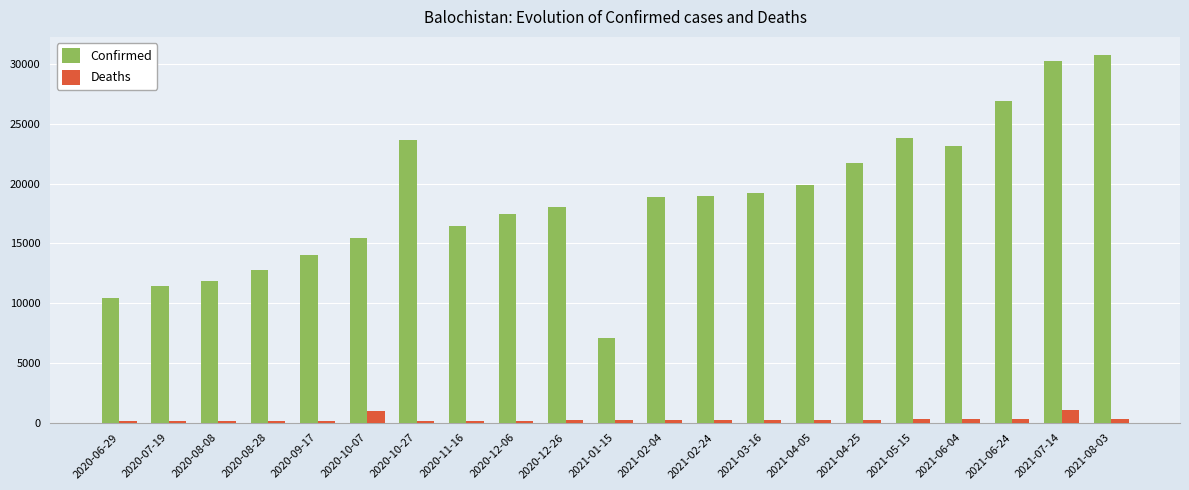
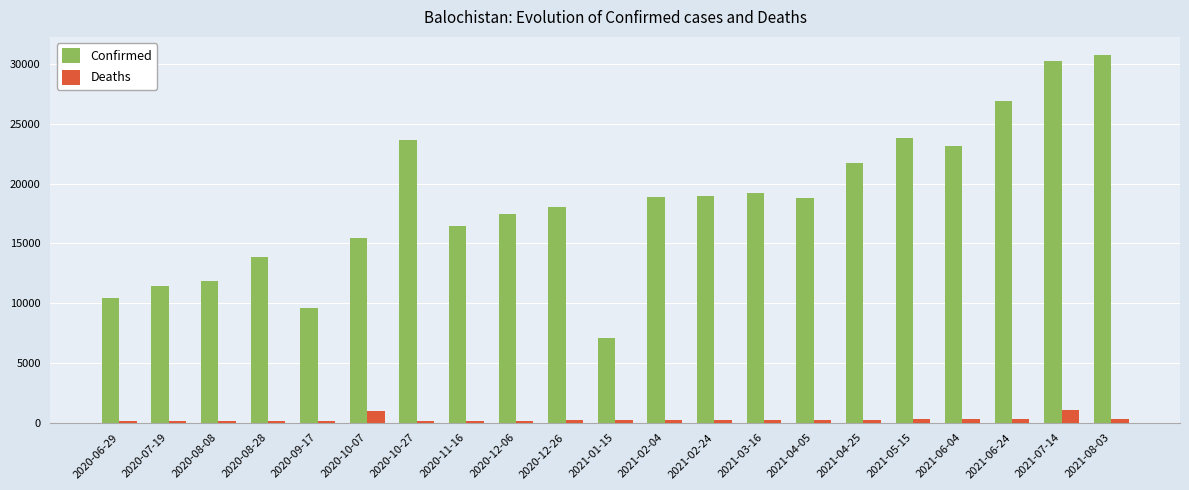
Confirmed, 2020-08-28: 12700 -> 13900
Confirmed, 2020-09-17: 14000 -> 9600
Confirmed, 2021-04-05: 19900 -> 18800
